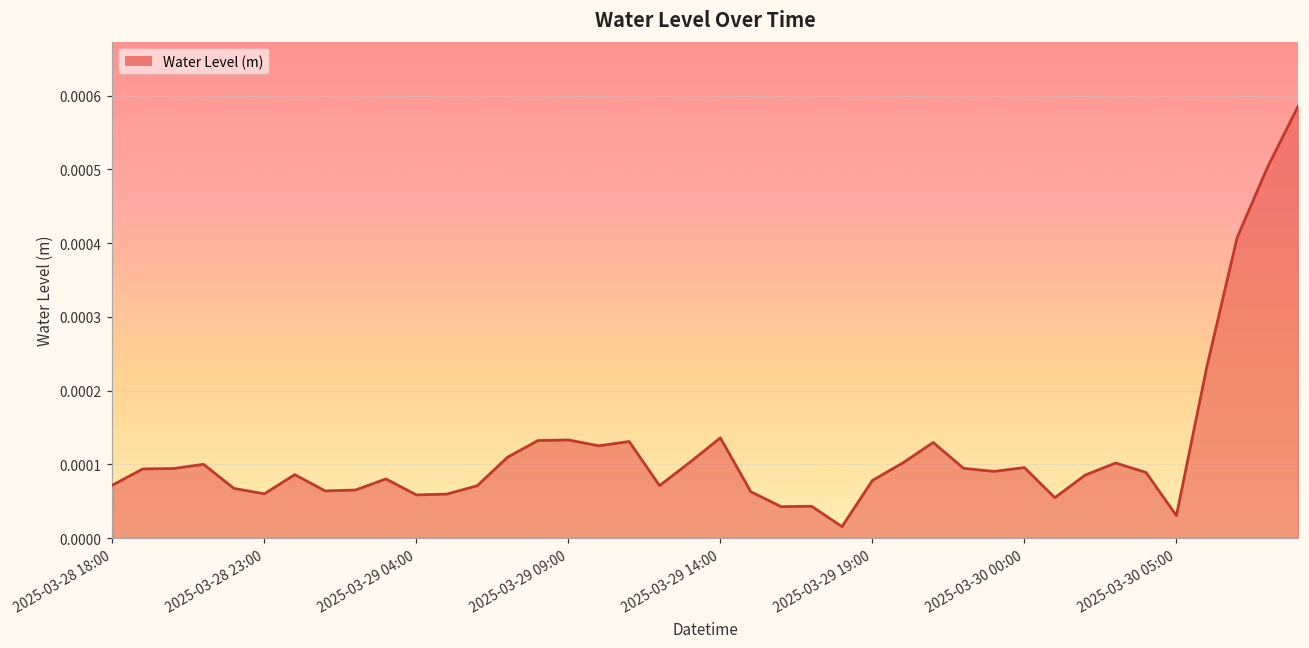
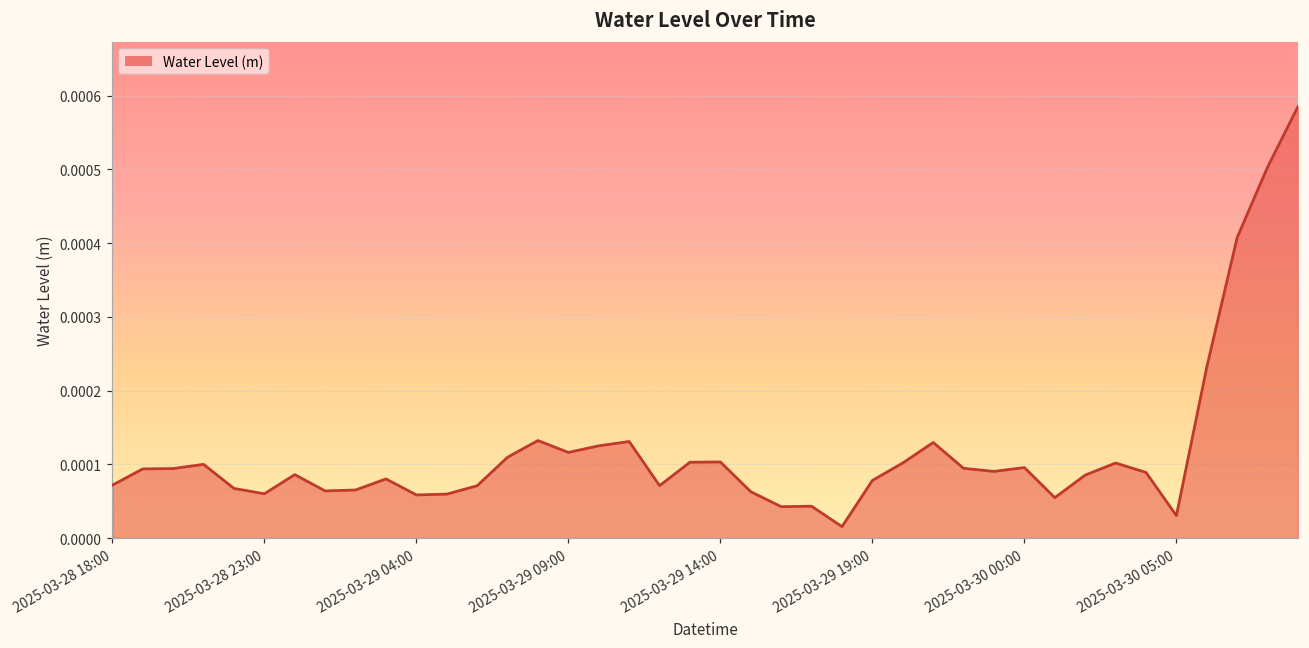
2025-03-29 09:00: 0.00013 -> 0.00012
2025-03-29 14:00: 0.00014 -> 0.00010
